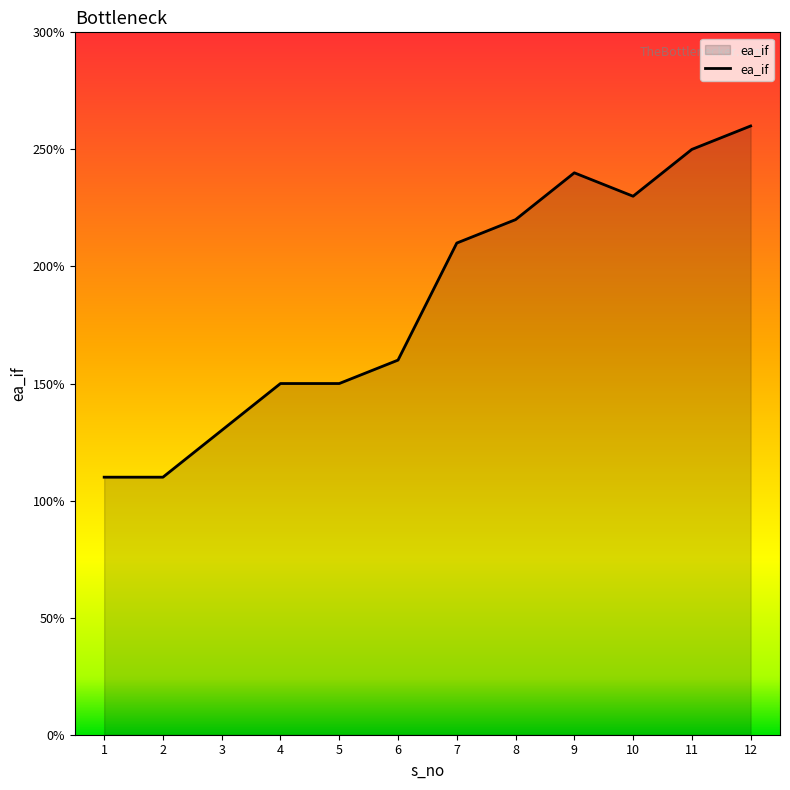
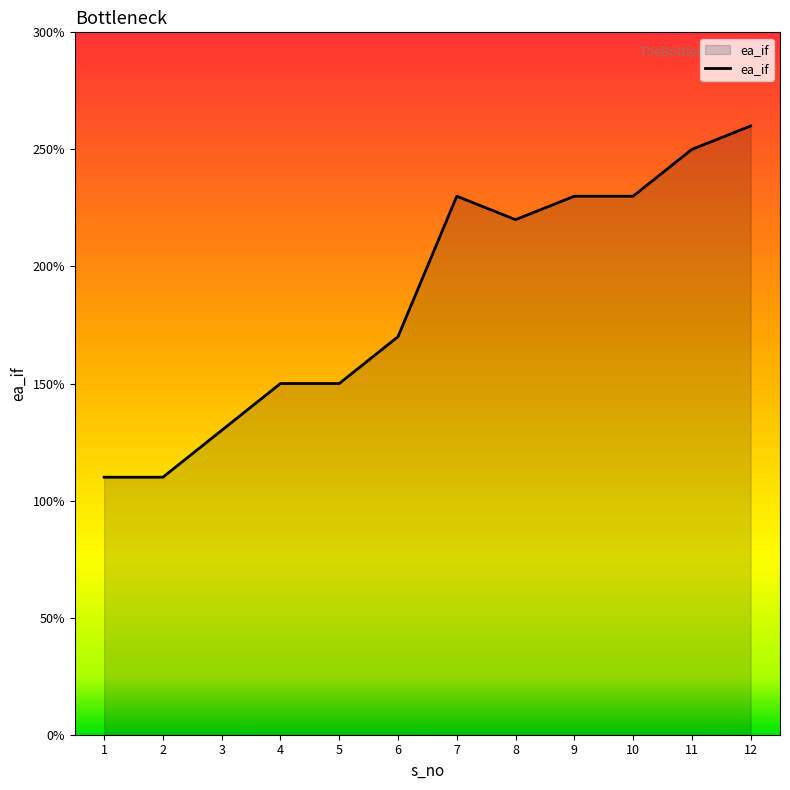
6: 160% -> 170%
7: 210% -> 230%
9: 240% -> 230%
